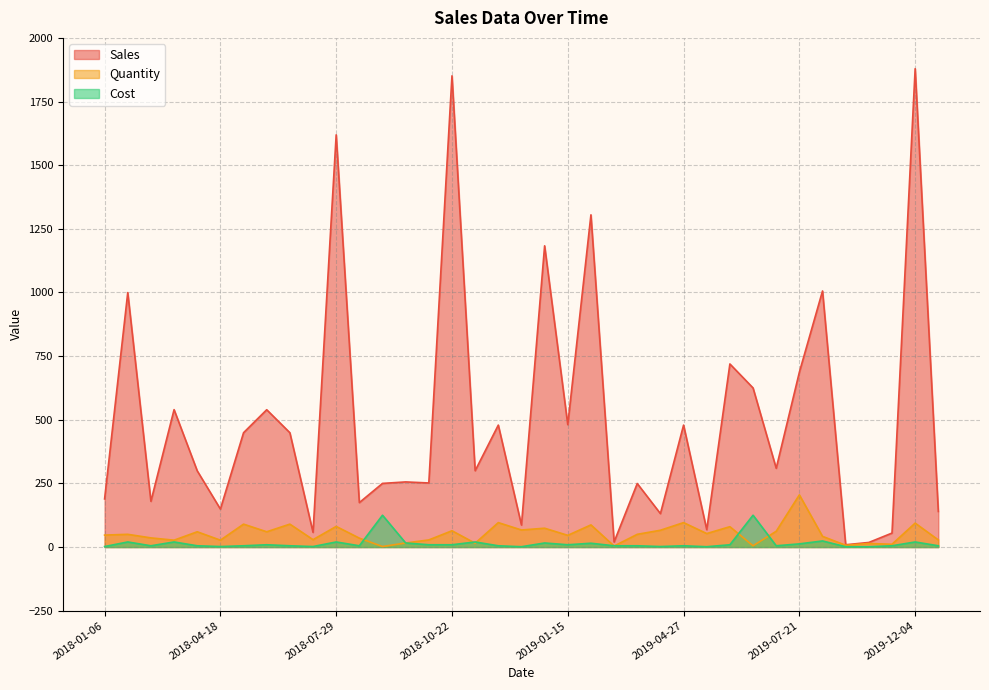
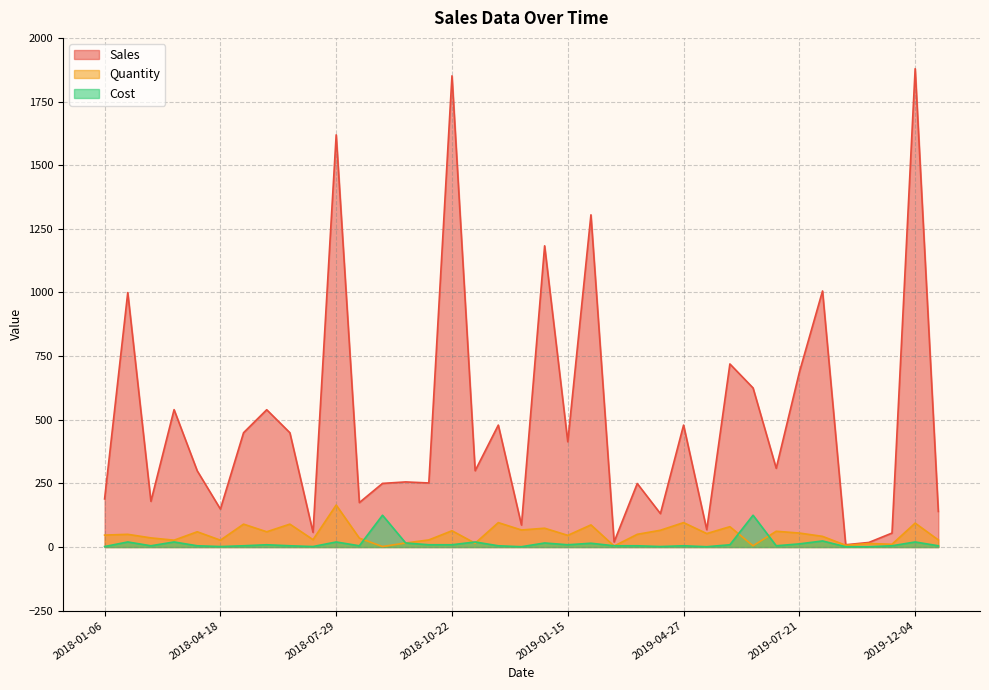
Quantity, 2018-07-29: 80 -> 170
Sales, 2019-01-15: 480 -> 410
Quantity, 2019-07-21: 210 -> 60
